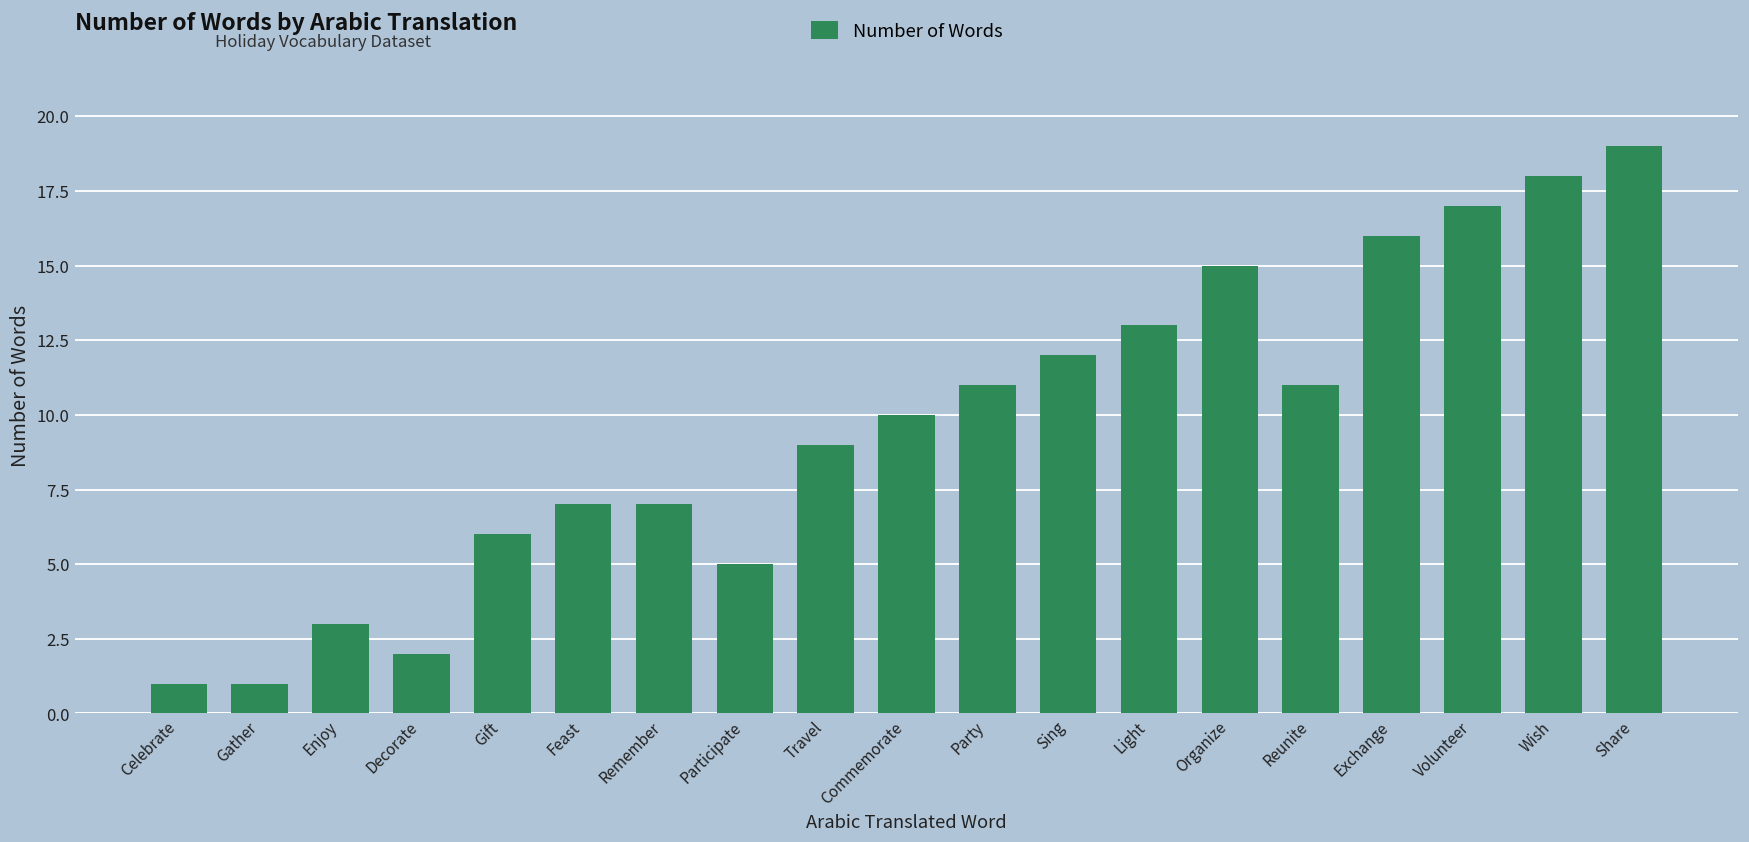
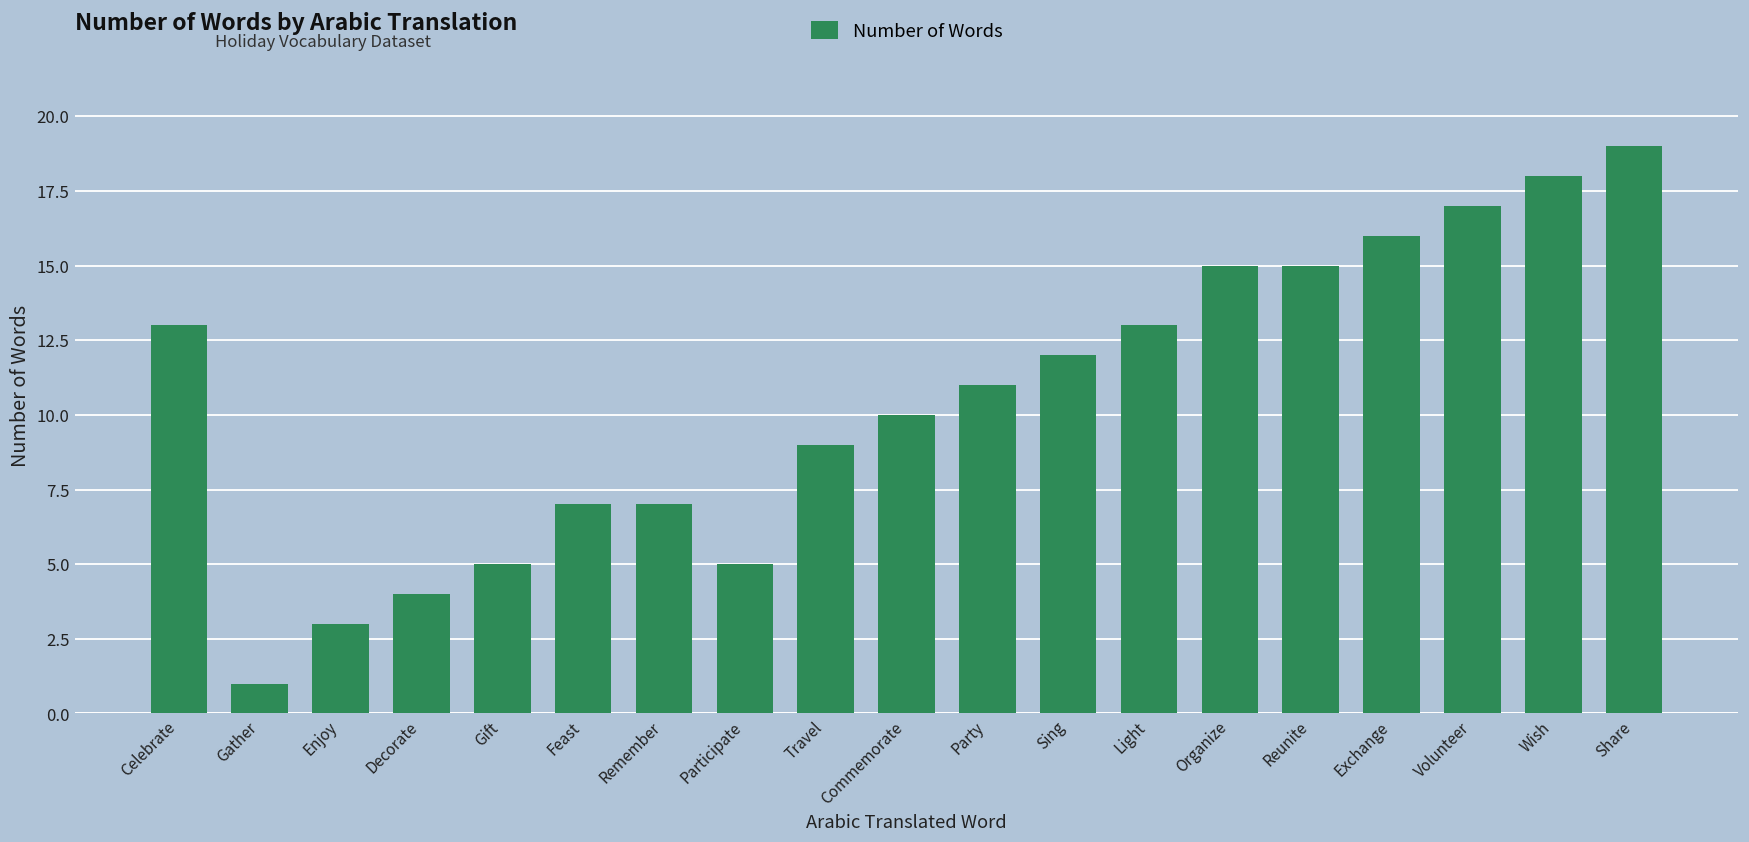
Celebrate: 1 -> 13
Decorate: 2 -> 4
Gift: 6 -> 5
Reunite: 11 -> 15
